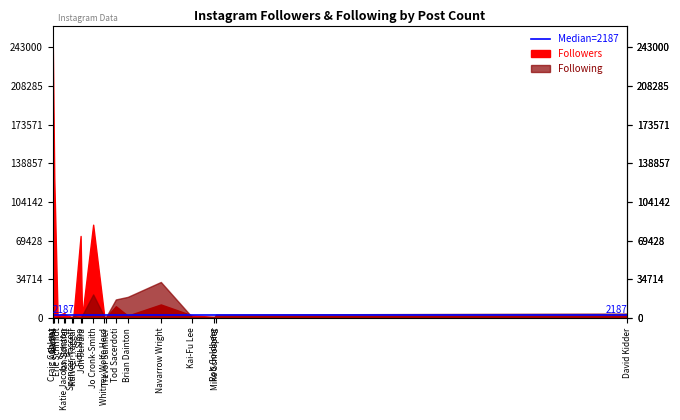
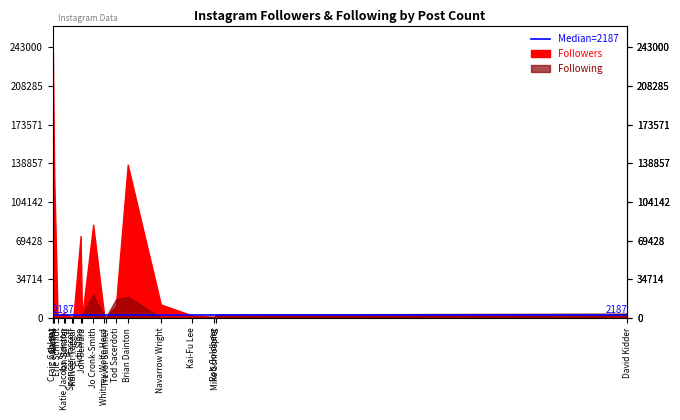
Followers, Brian Dainton: 2000 -> 138000
Following, Navarrow Wright: 32000 -> 1000
